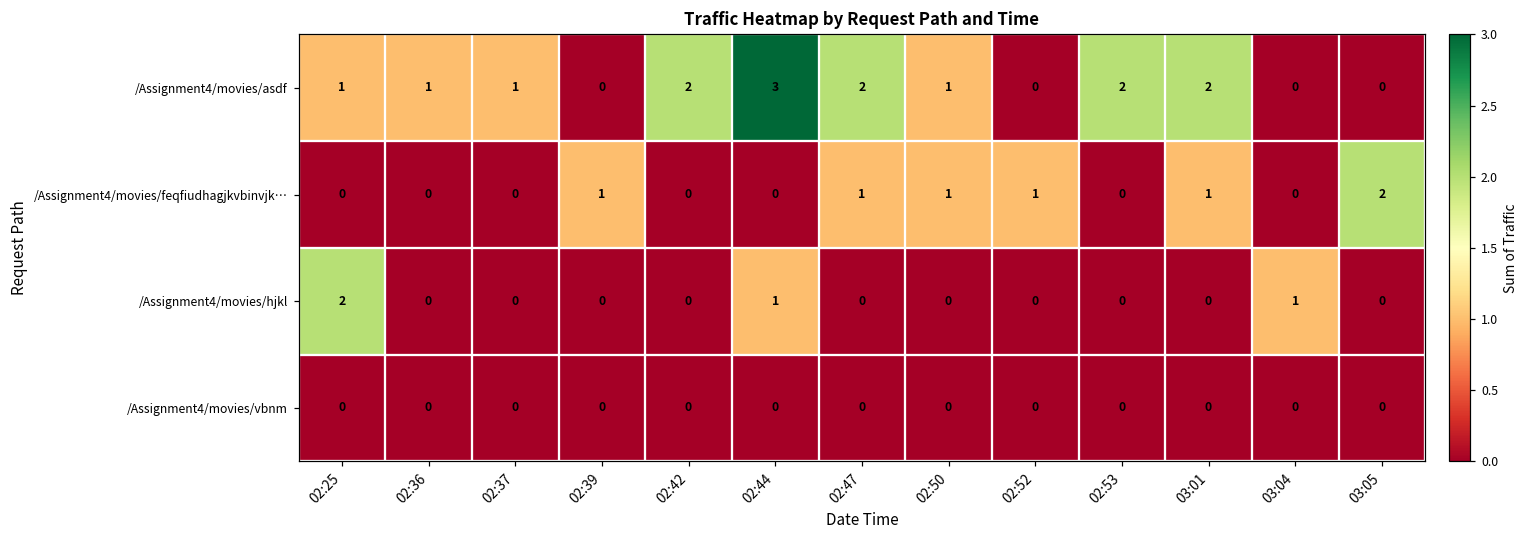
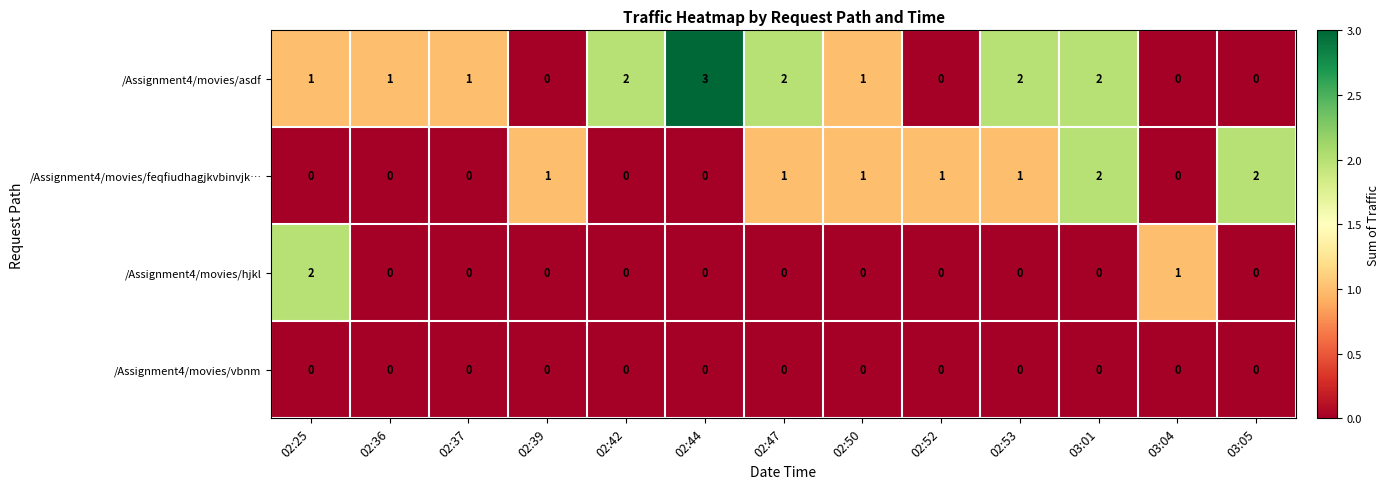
/Assignment4/movies/feqfiudhagjkvbinvjk…, 02:53: 0 -> 1
/Assignment4/movies/feqfiudhagjkvbinvjk…, 03:01: 1 -> 2
/Assignment4/movies/hjkl, 02:44: 1 -> 0
